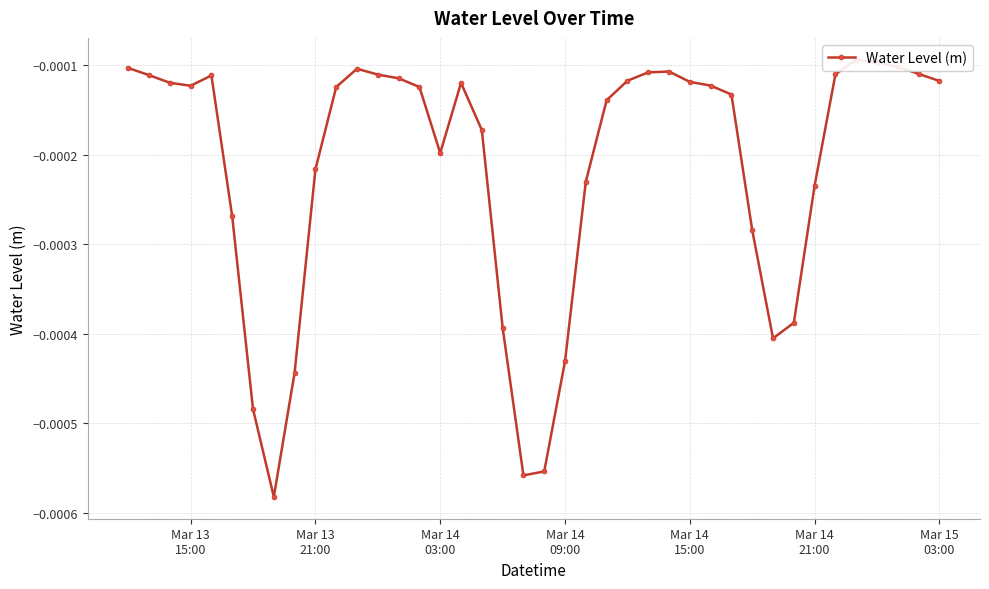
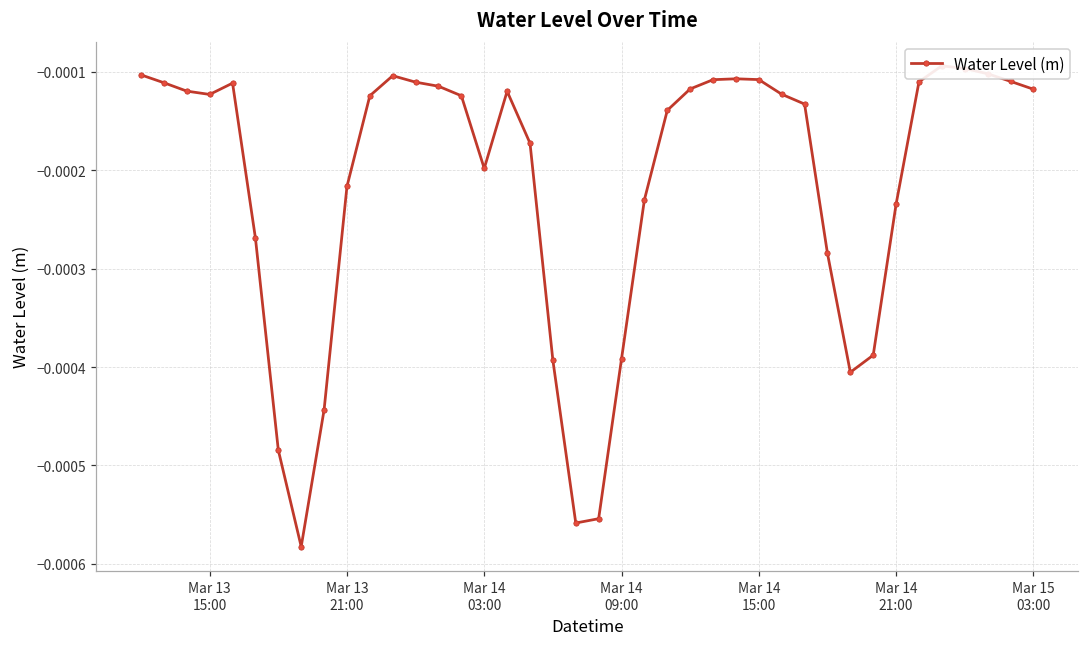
Mar 14 09:00: -0.00043 -> -0.00039
Mar 14 15:00: -0.00012 -> -0.00011
